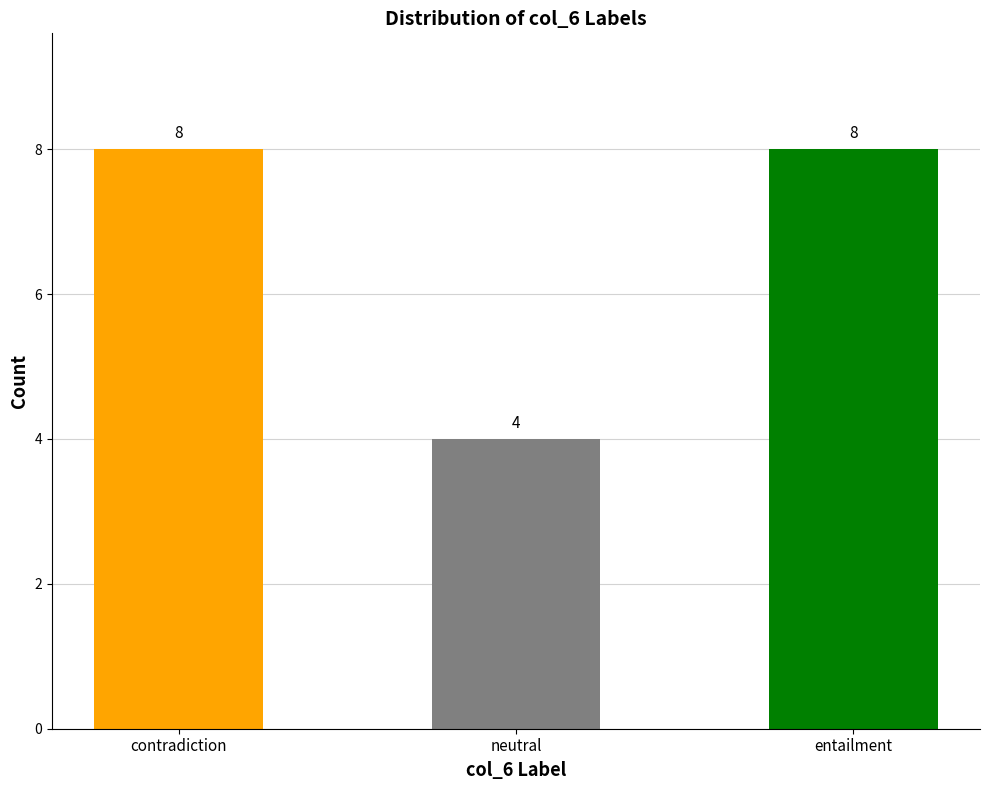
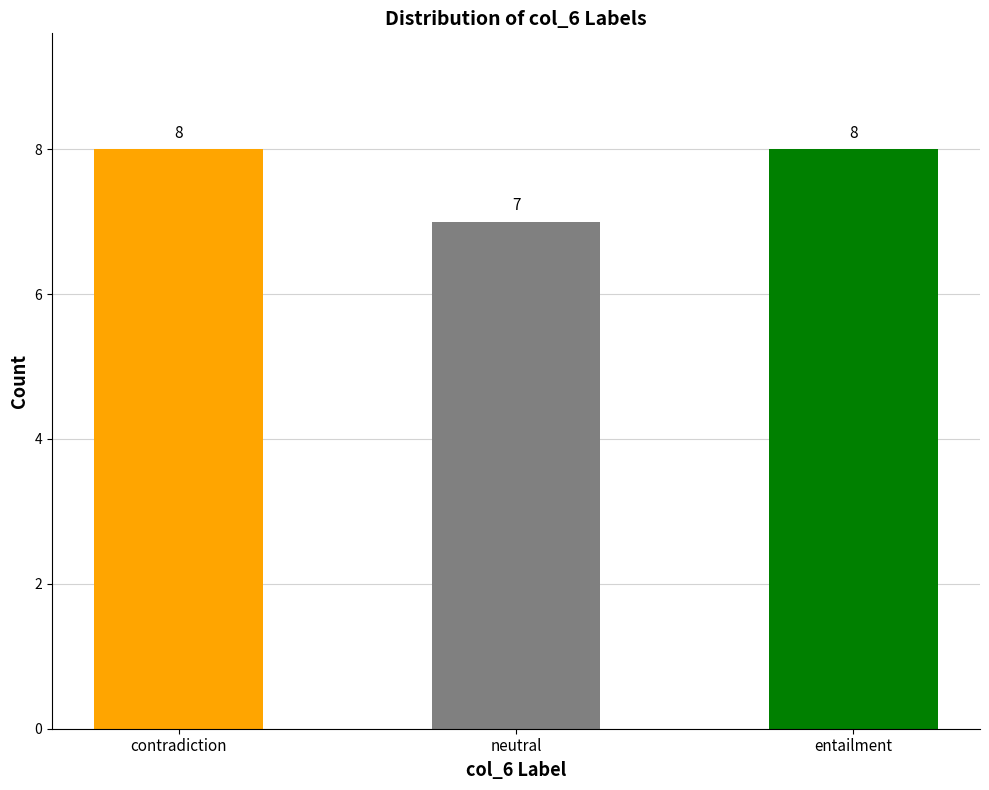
neutral: 4 -> 7
